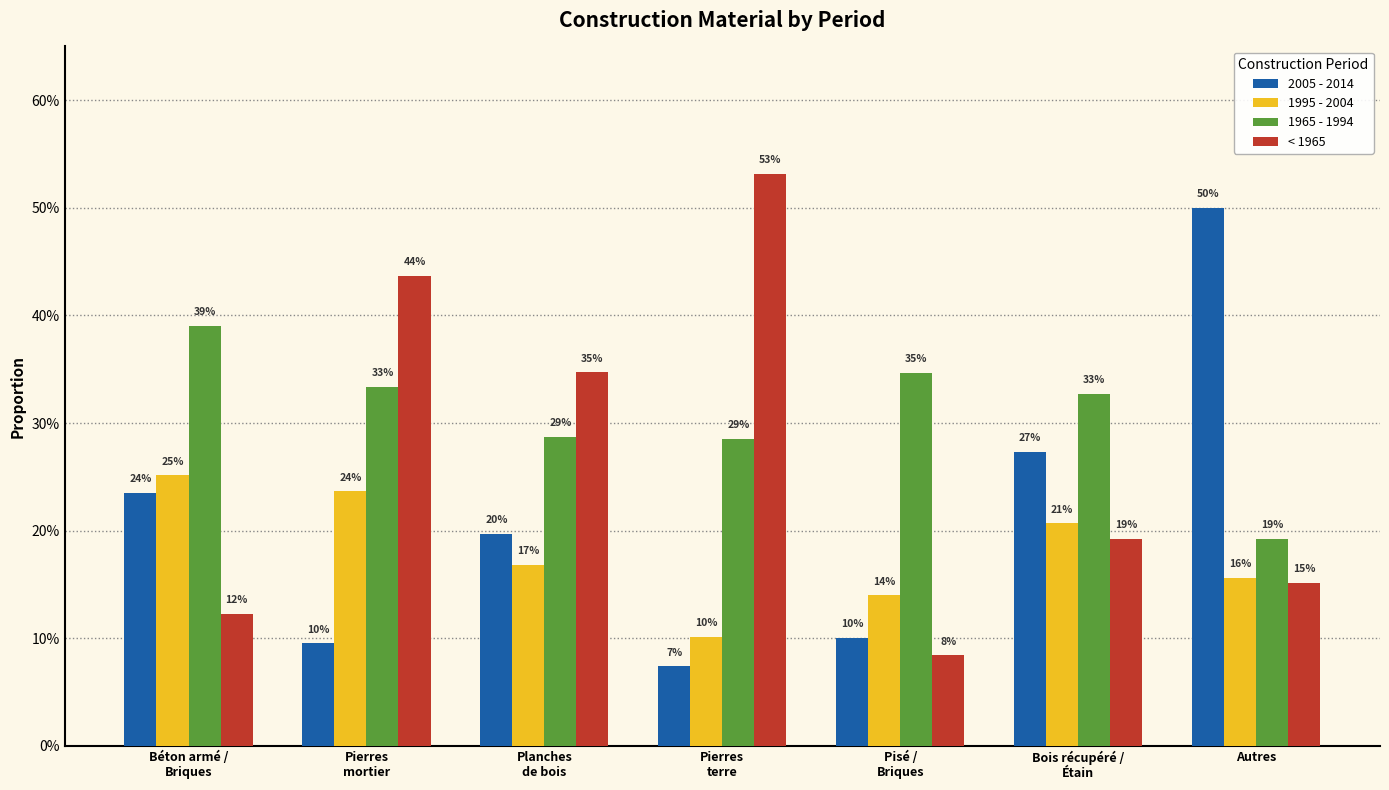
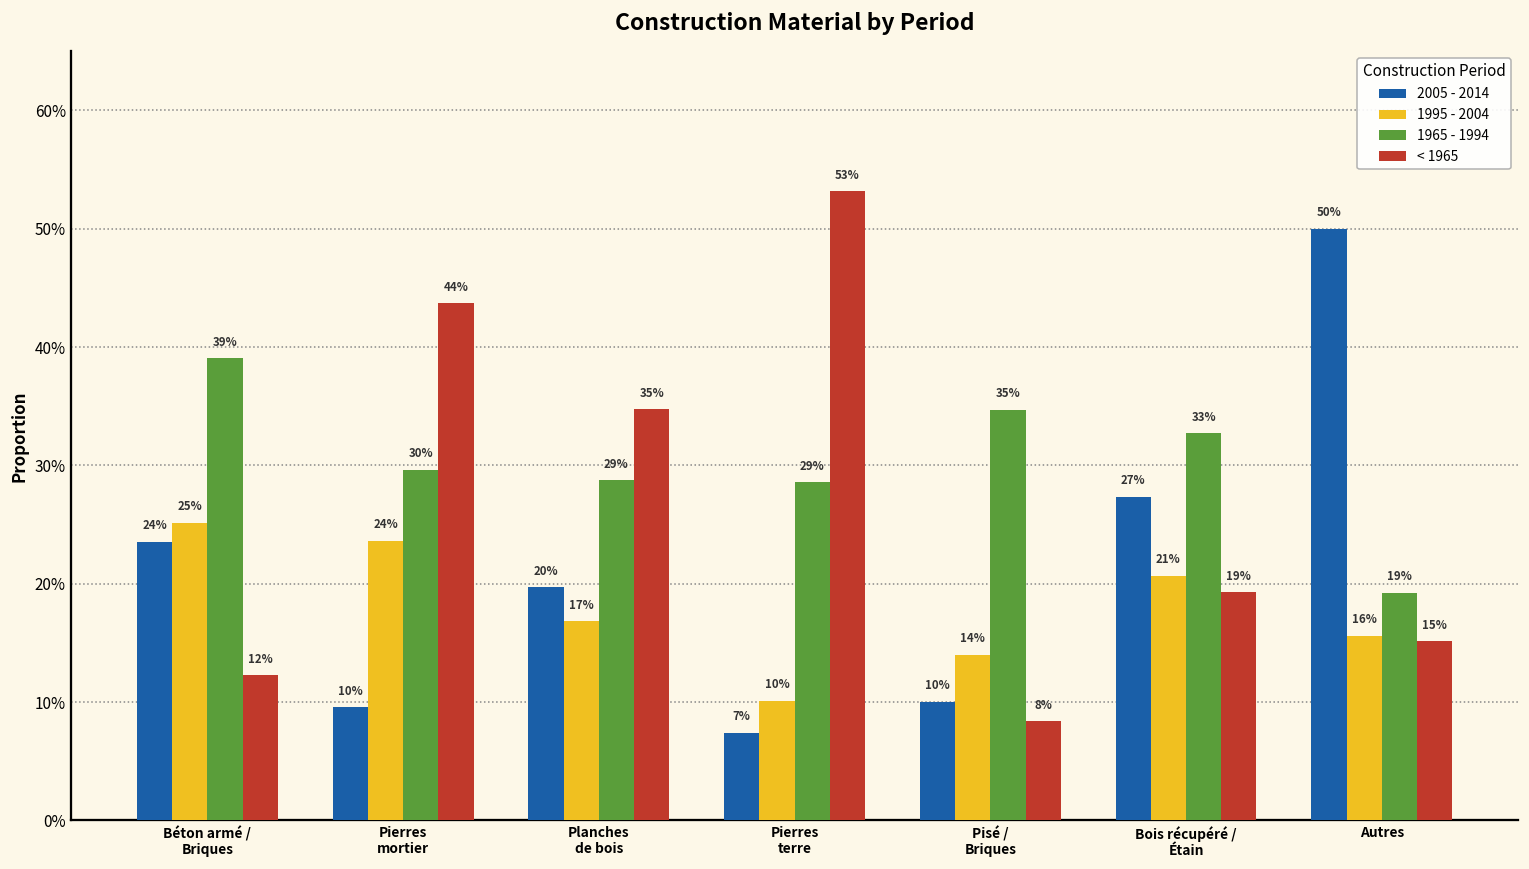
1965 - 1994, Pierres mortier: 33% -> 30%
